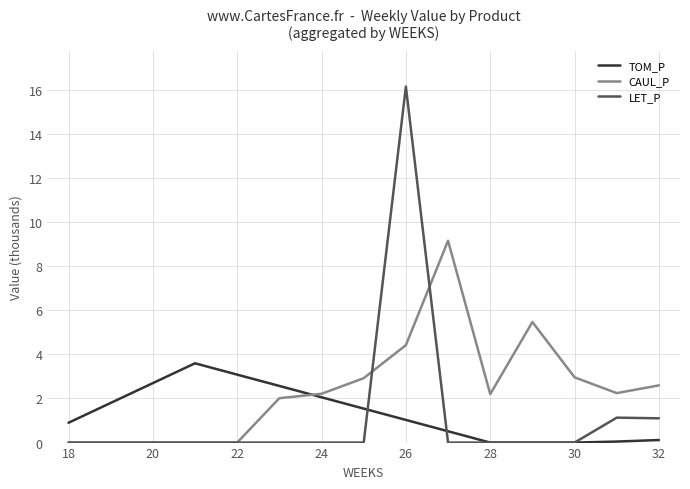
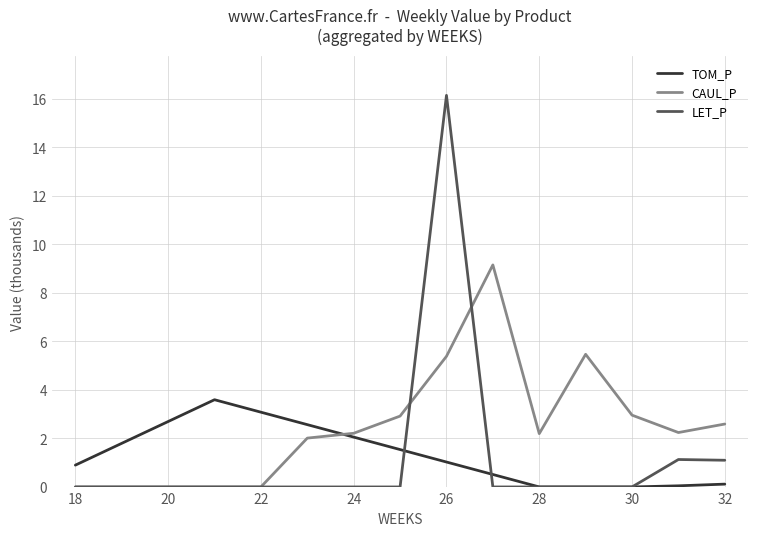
CAUL_P, 26: 4.4 -> 5.4
